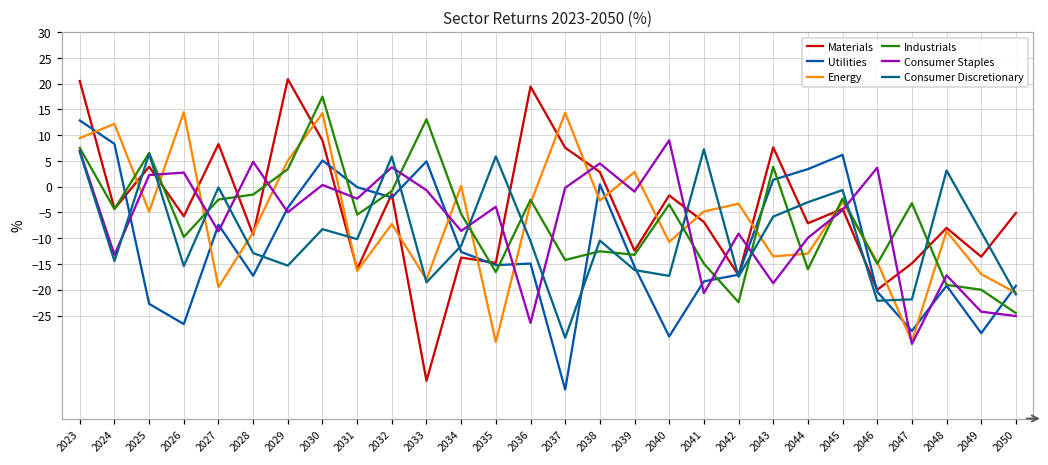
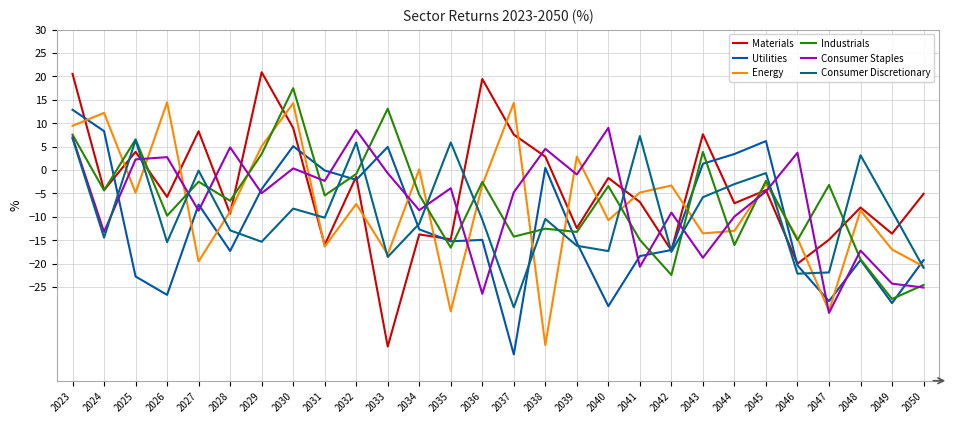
Industrials, 2028: -2 -> -7
Consumer Staples, 2032: 4 -> 9
Consumer Staples, 2037: 0 -> -5
Energy, 2038: -3 -> -37
Industrials, 2049: -20 -> -28
